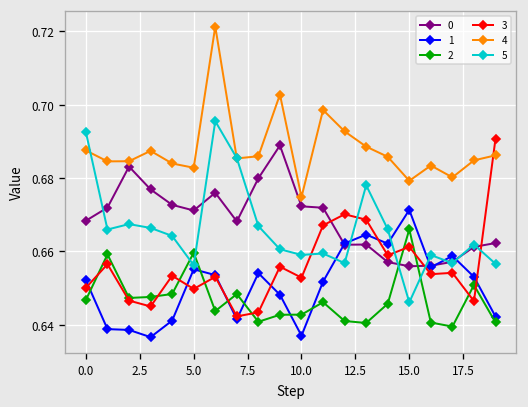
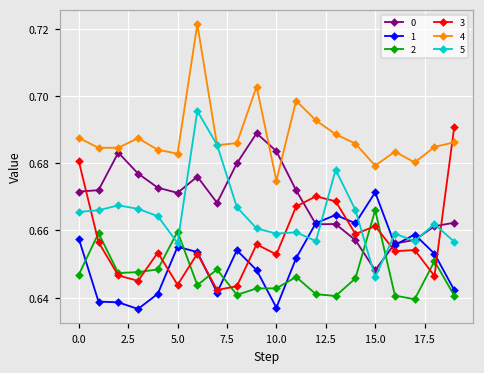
0, 0.0: 0.668 -> 0.672
1, 0.0: 0.652 -> 0.658
3, 0.0: 0.650 -> 0.681
5, 0.0: 0.692 -> 0.666
3, 5.0: 0.650 -> 0.644
0, 10.0: 0.672 -> 0.684
0, 15.0: 0.656 -> 0.648
